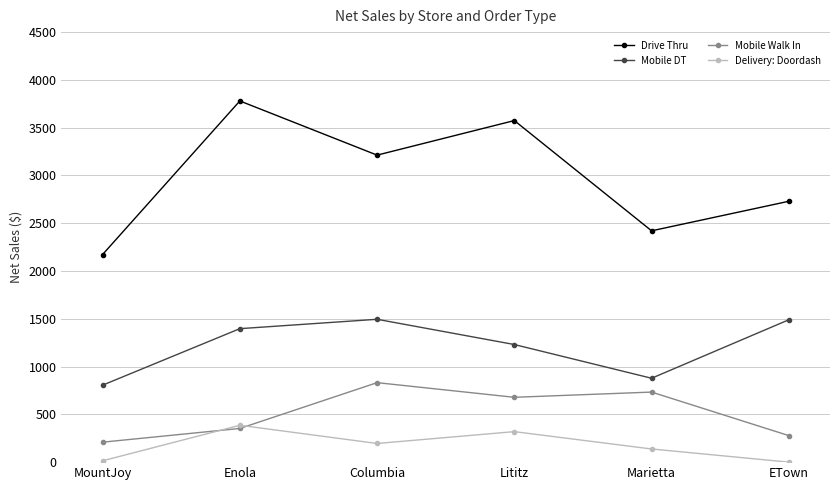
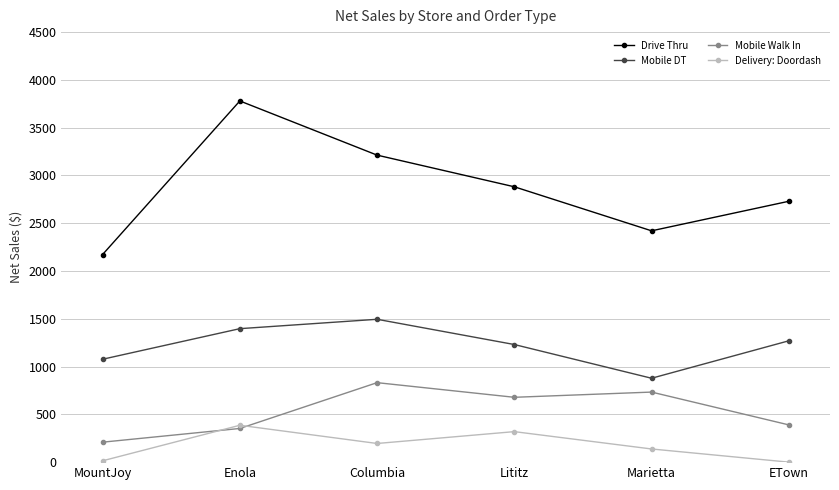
Mobile DT, MountJoy: 800 -> 1100
Drive Thru, Lititz: 3600 -> 2900
Mobile DT, ETown: 1500 -> 1300
Mobile Walk In, ETown: 300 -> 400
